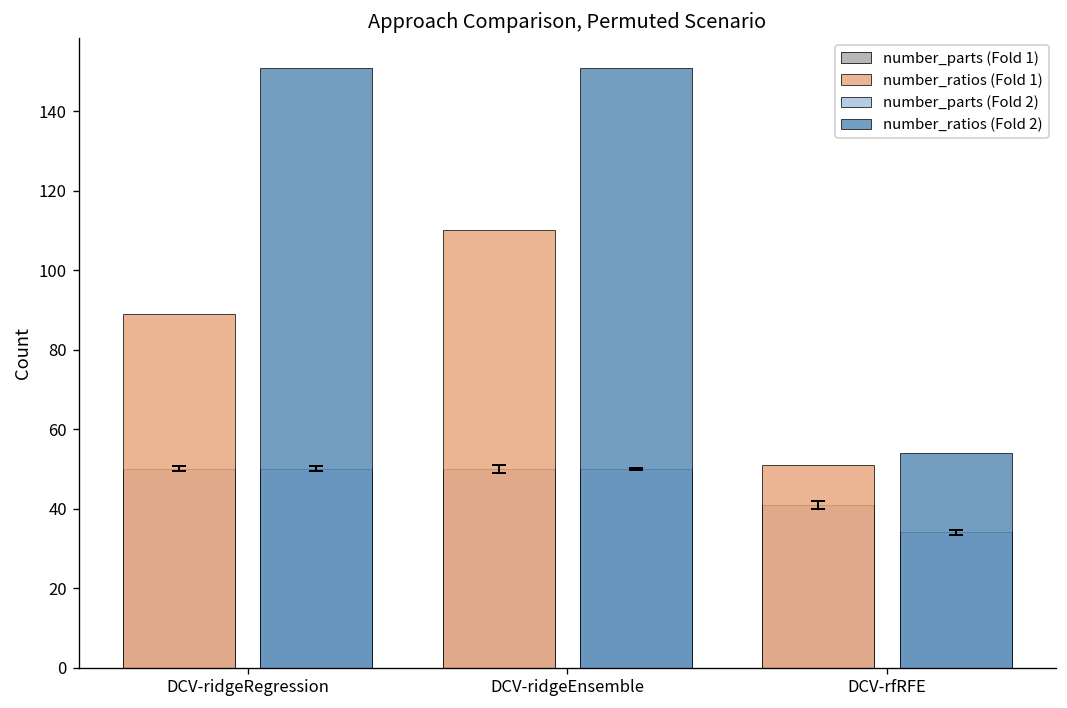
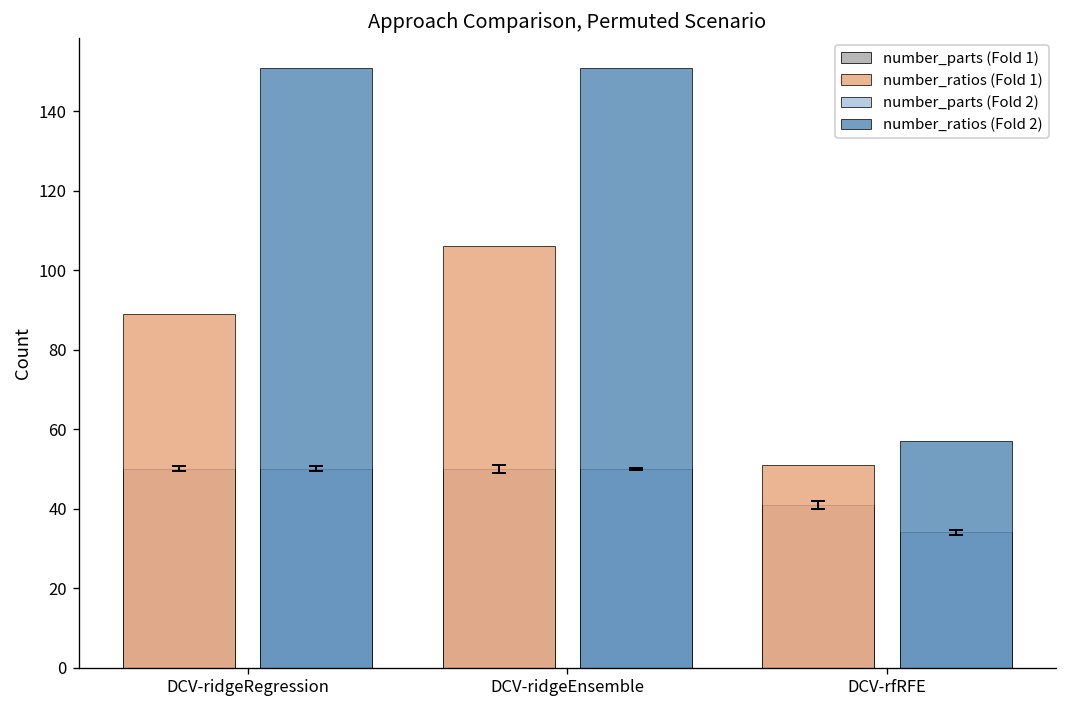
number_ratios (Fold 1), DCV-ridgeEnsemble: 110 -> 106
number_ratios (Fold 2), DCV-rfRFE: 54 -> 57
